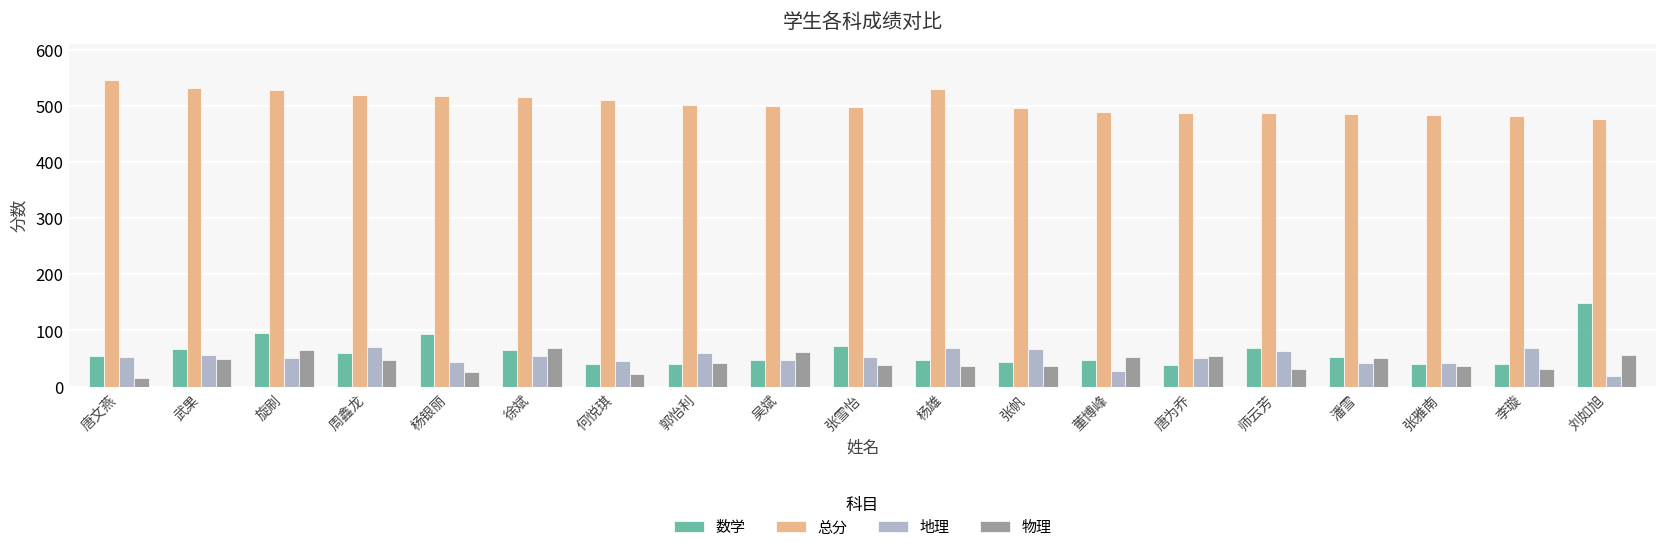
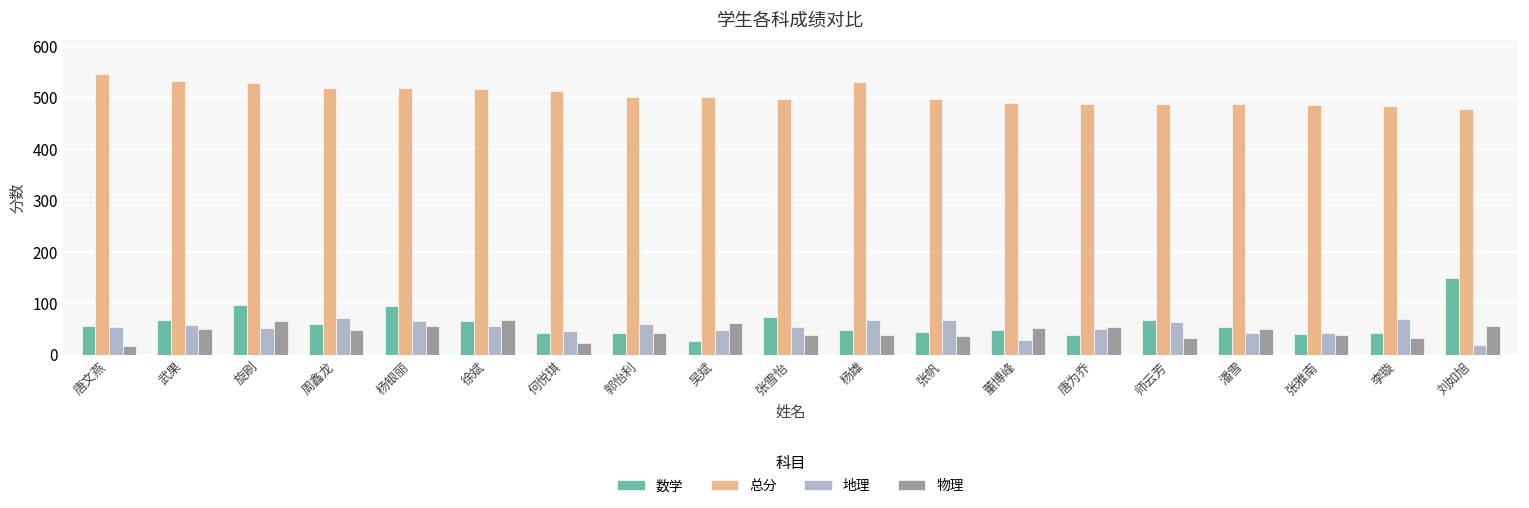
地理, 杨银丽: 40 -> 70
物理, 杨银丽: 30 -> 60
数学, 吴斌: 50 -> 30
